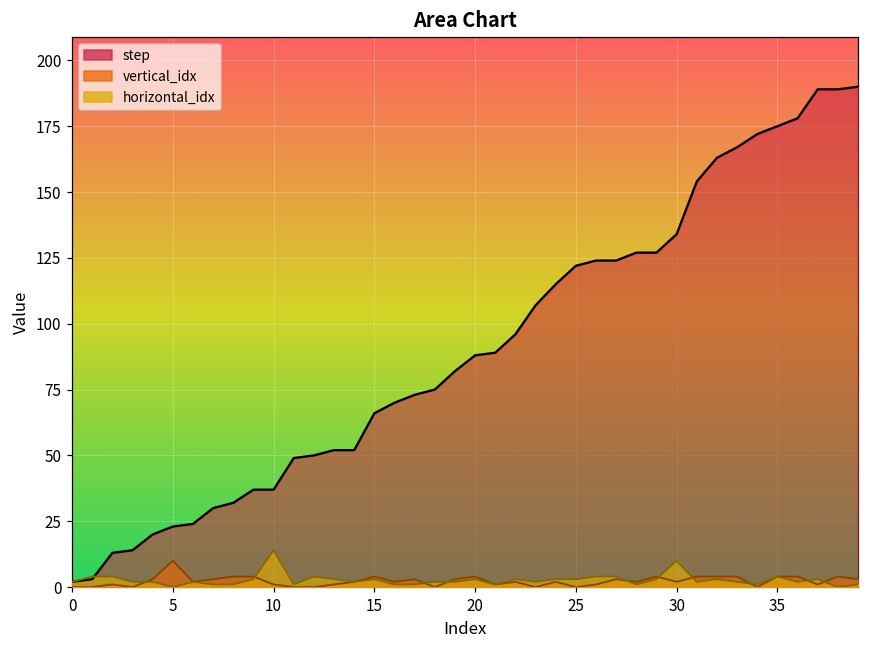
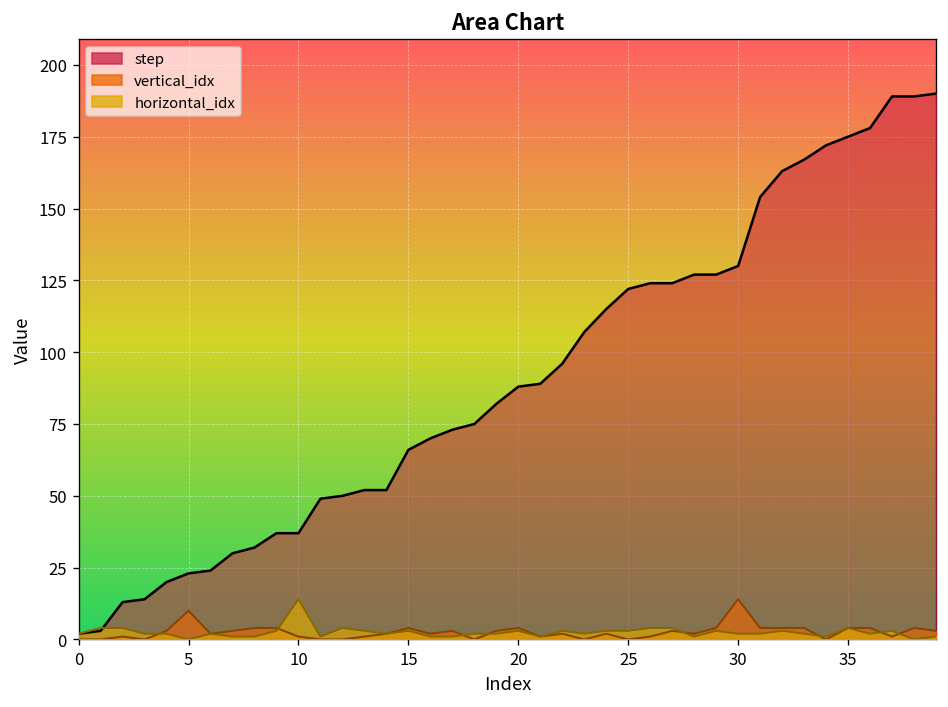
step, 30: 134 -> 130
vertical_idx, 30: 2 -> 14
horizontal_idx, 30: 10 -> 2
